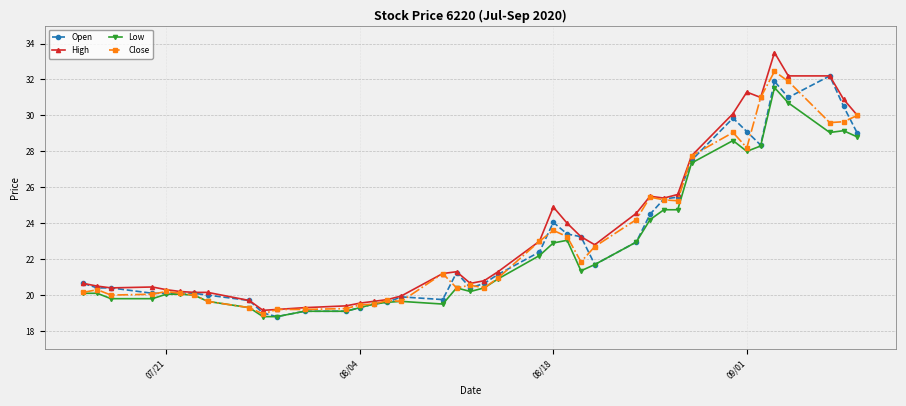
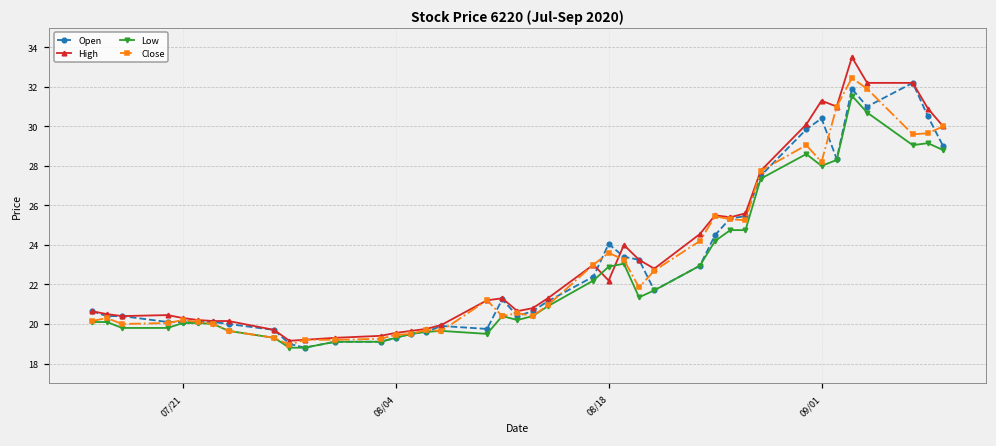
High, 08/18: 24.9 -> 22.2
Open, 09/01: 29.1 -> 30.4
